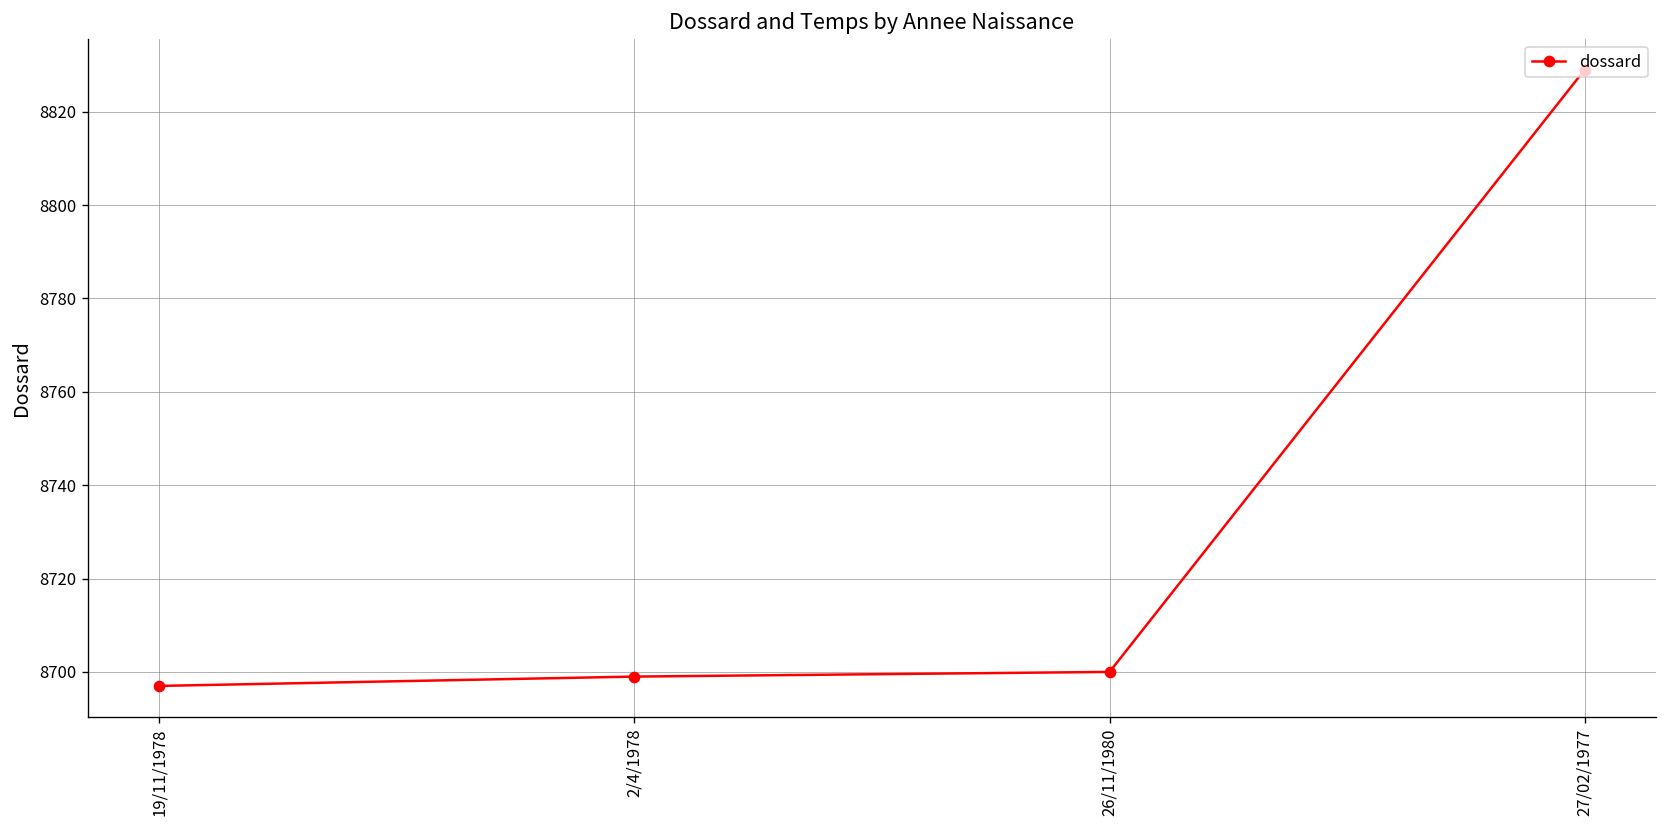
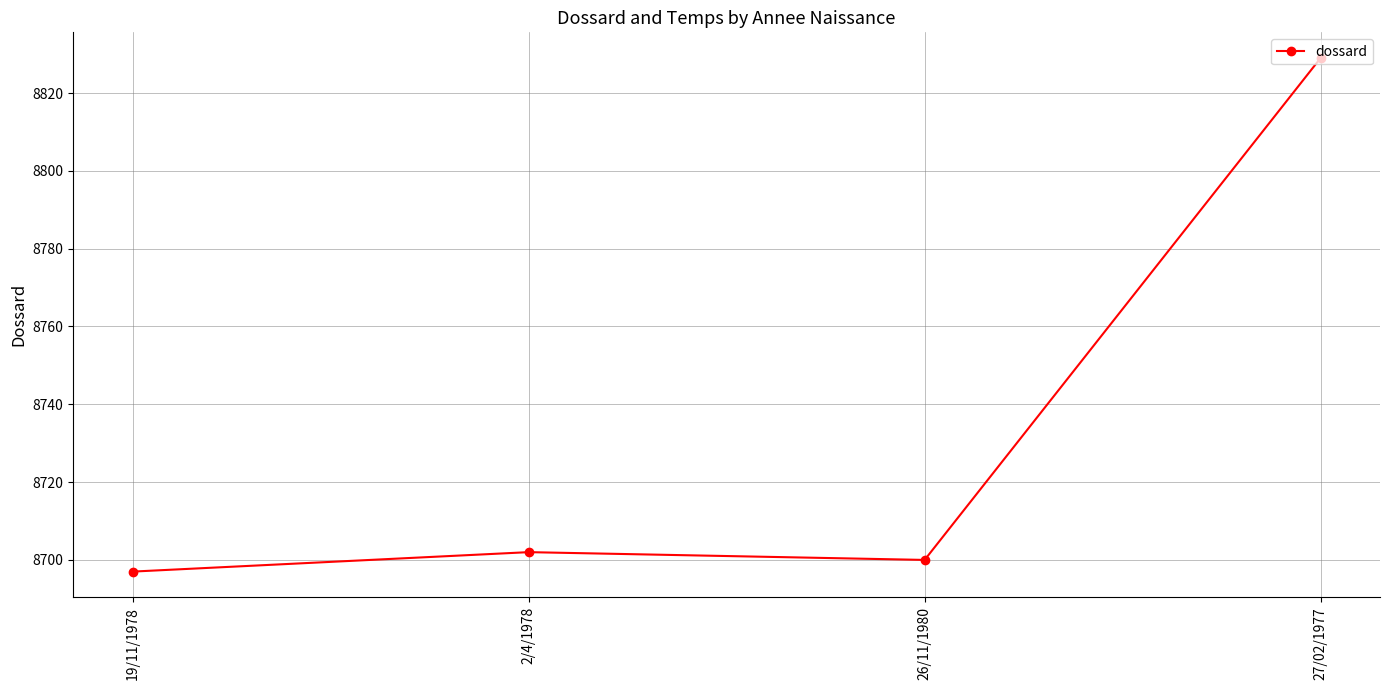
2/4/1978: 8699 -> 8702
